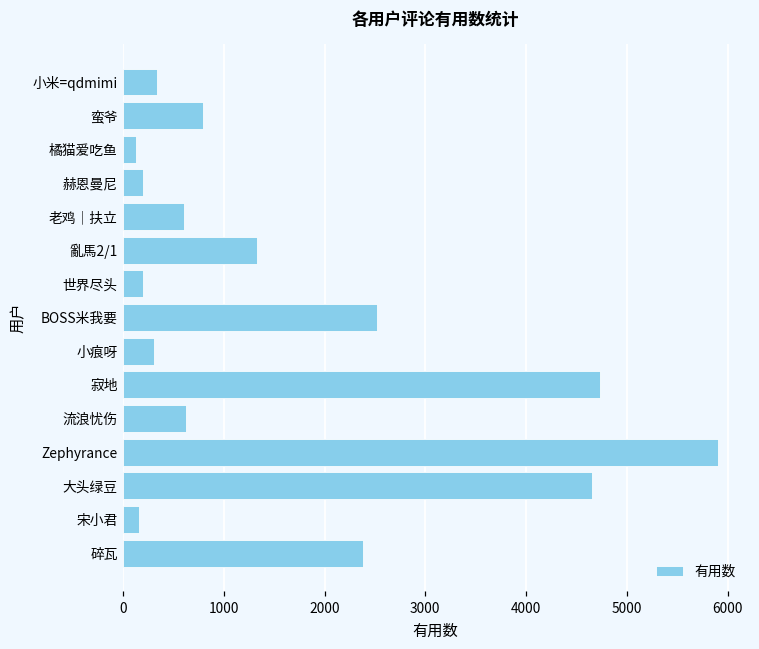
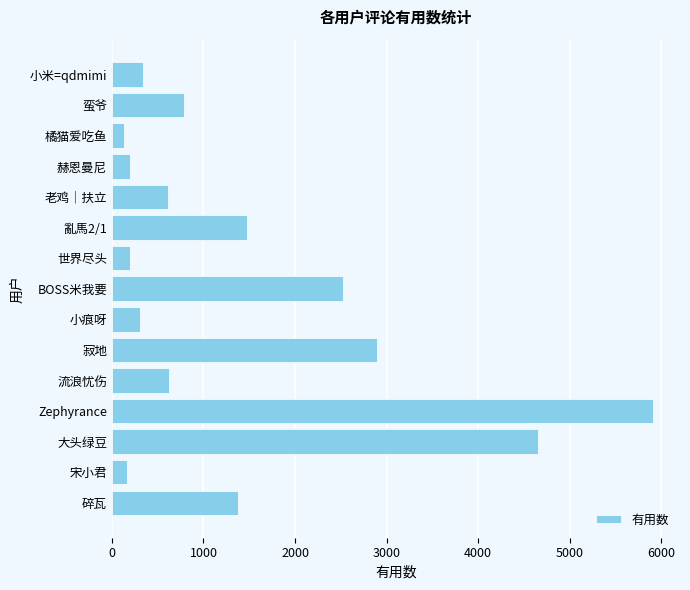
亂馬2/1: 1300 -> 1500
寂地: 4700 -> 2900
碎瓦: 2400 -> 1400
